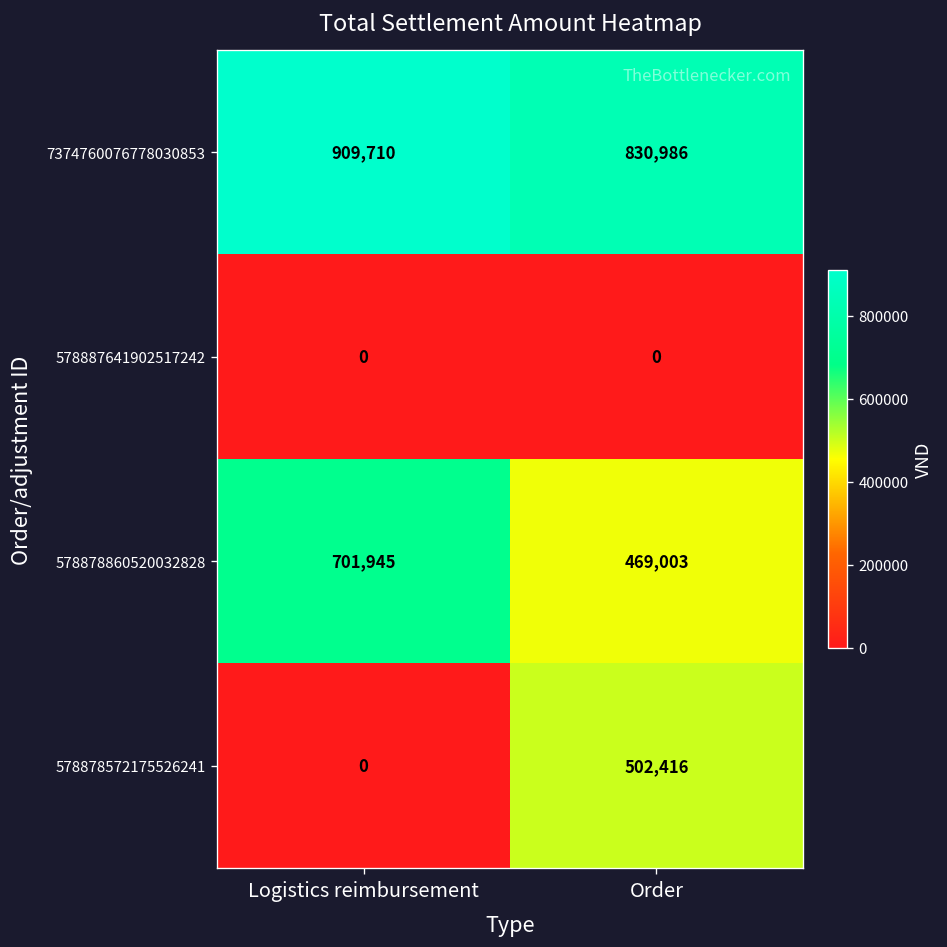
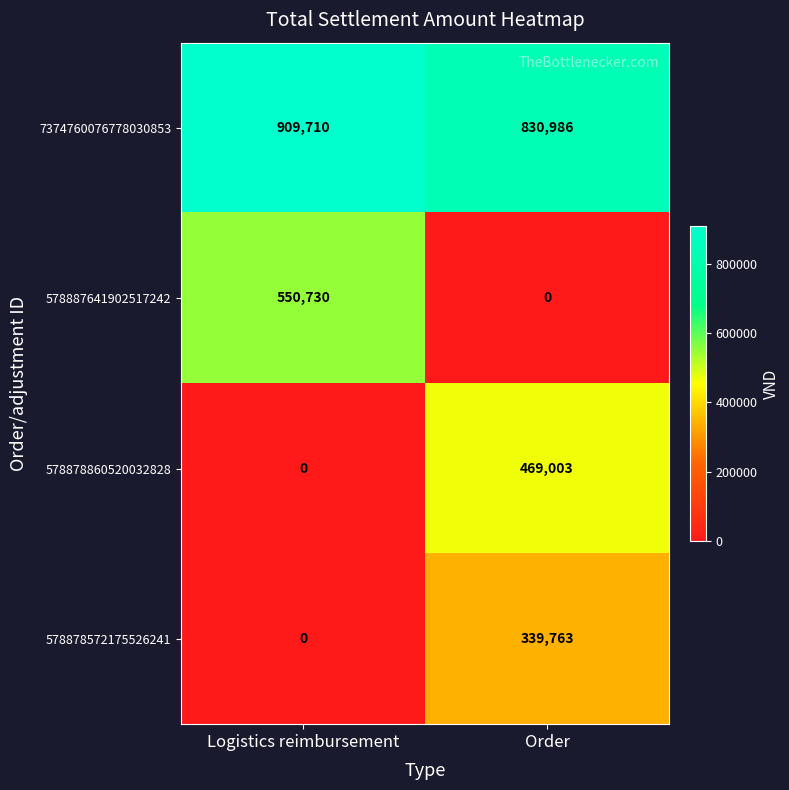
578887641902517242, Logistics reimbursement: 0 -> 550,730
578878860520032828, Logistics reimbursement: 701,945 -> 0
578878572175526241, Order: 502,416 -> 339,763
